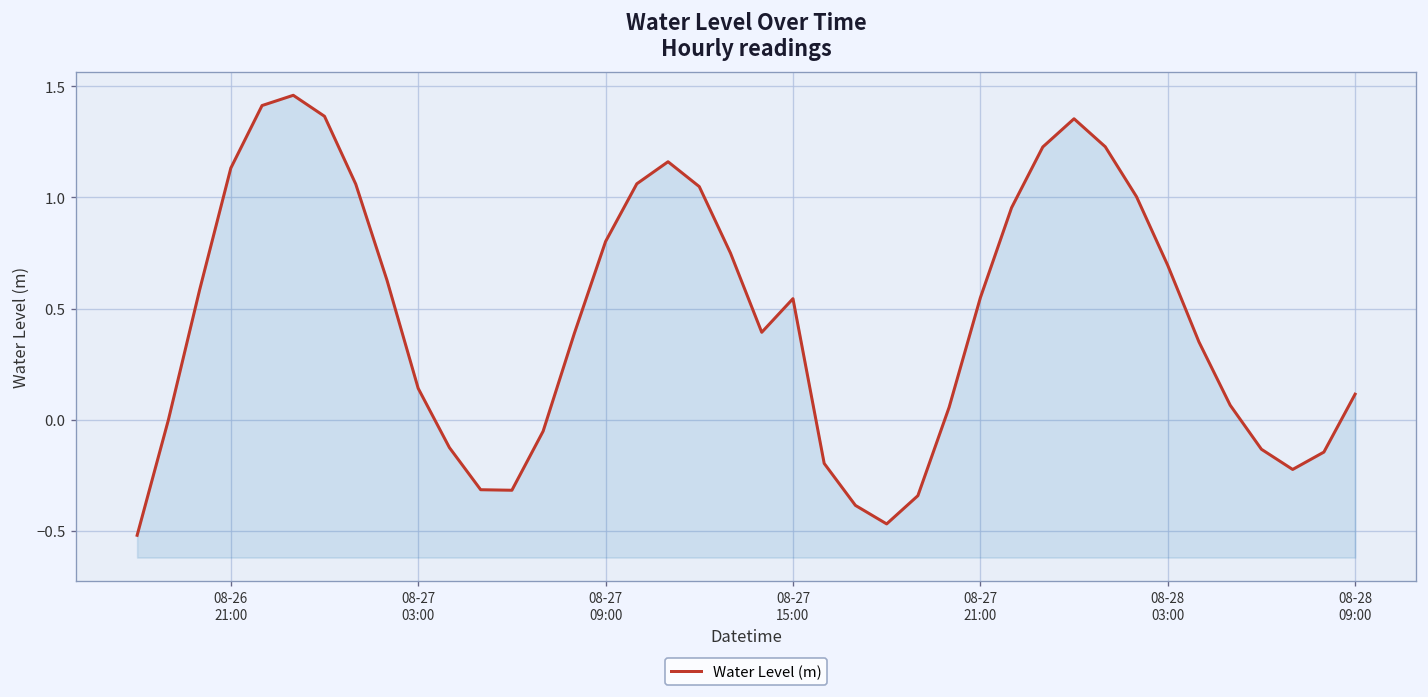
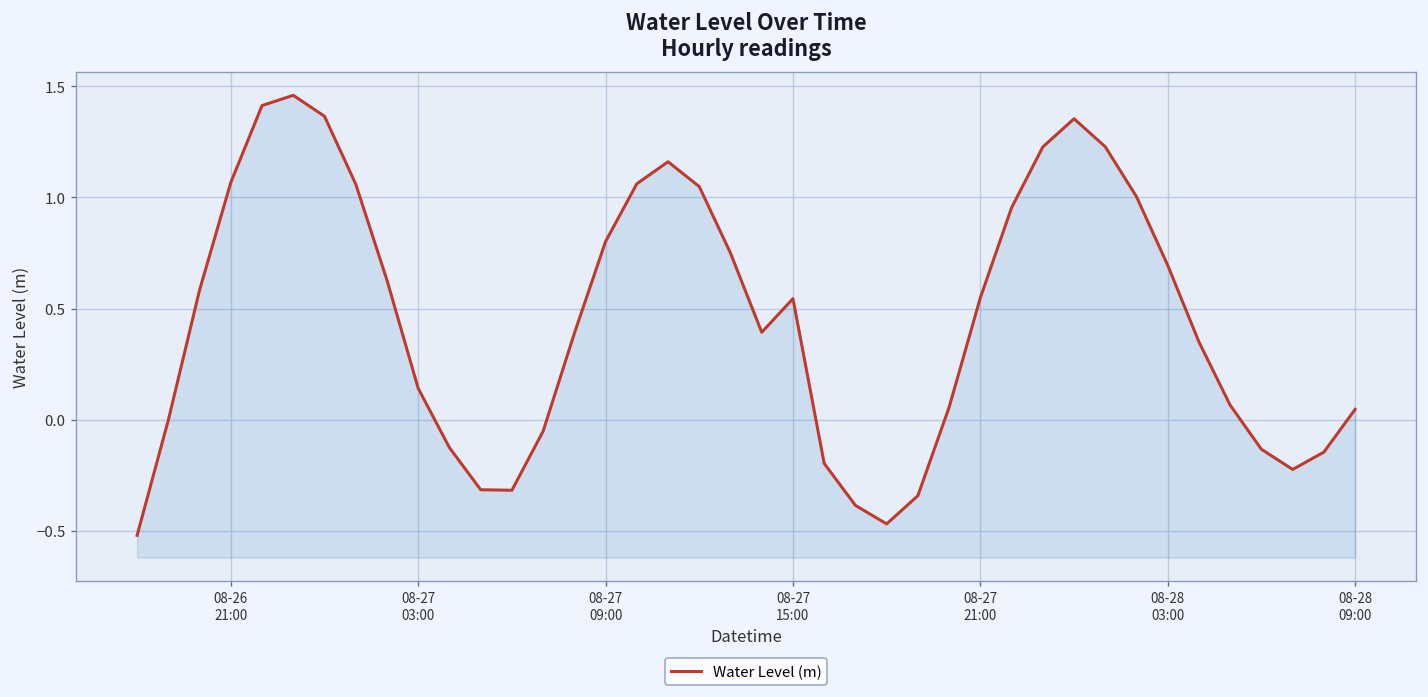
08-26 21:00: 1.13 -> 1.07
08-28 09:00: 0.12 -> 0.05
